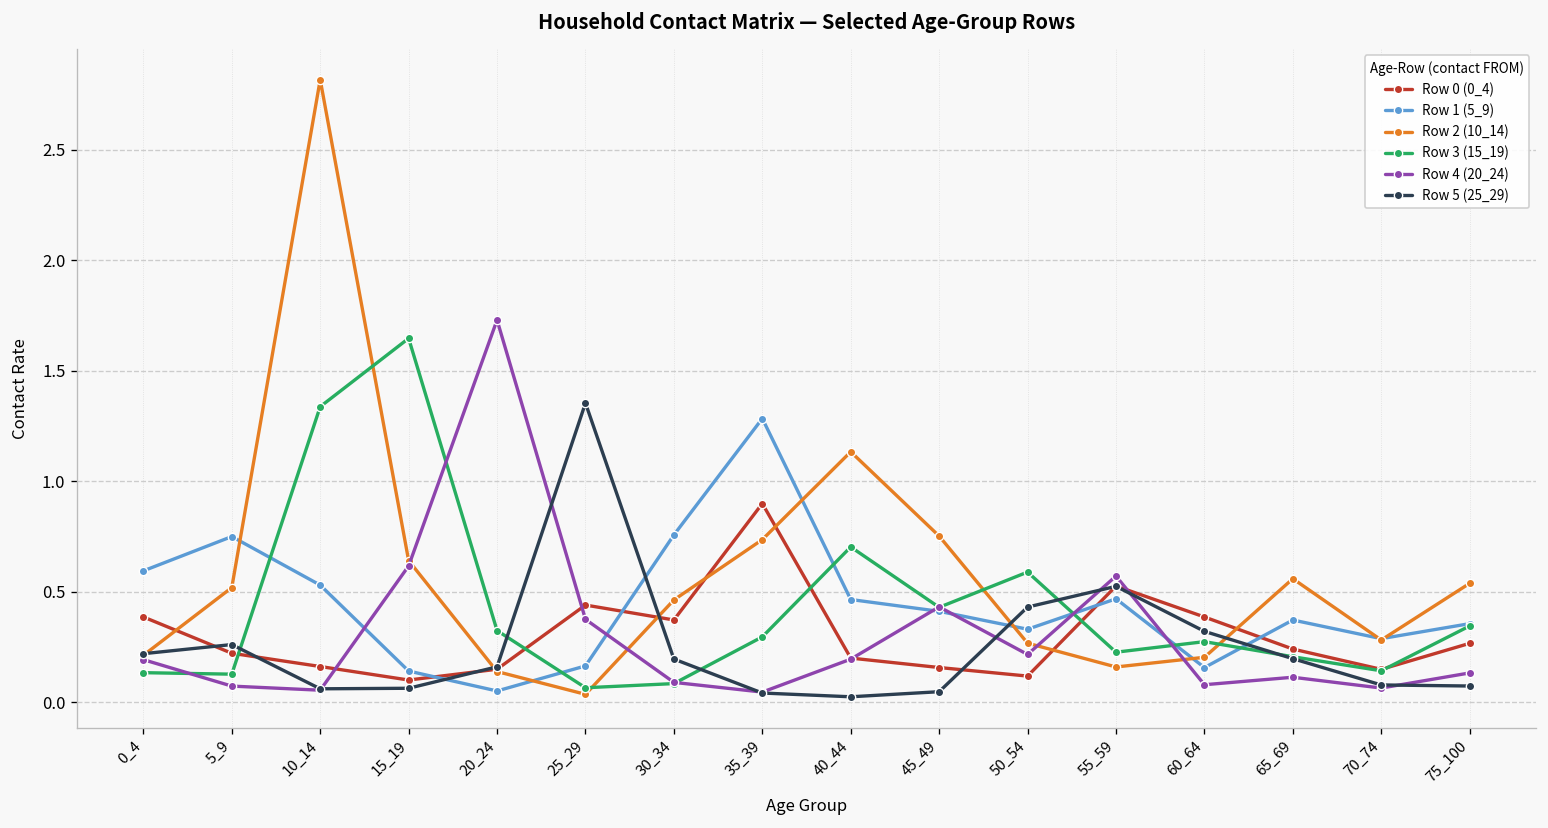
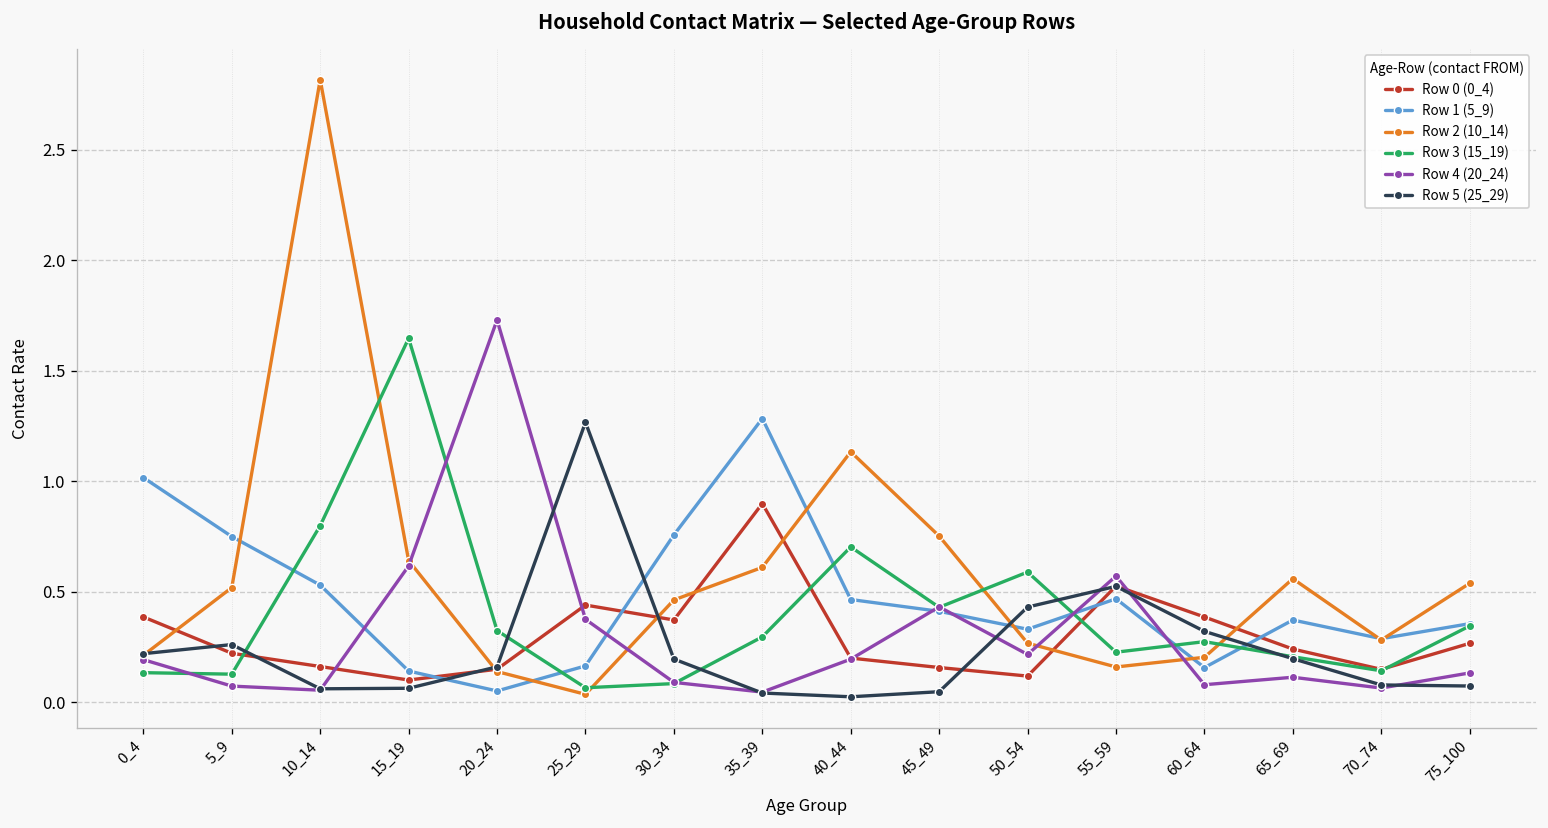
Row 1 (5_9), 0_4: 0.59 -> 1.02
Row 3 (15_19), 10_14: 1.34 -> 0.80
Row 5 (25_29), 25_29: 1.35 -> 1.27
Row 2 (10_14), 35_39: 0.74 -> 0.61
